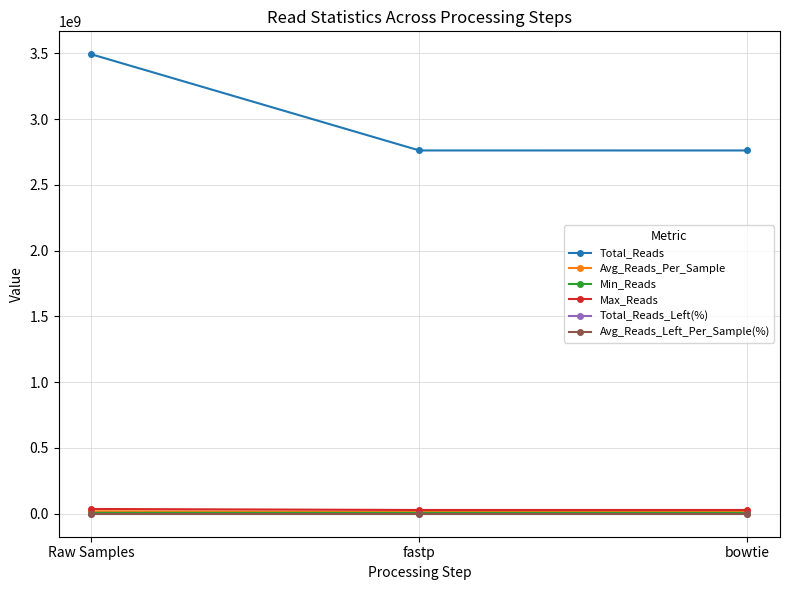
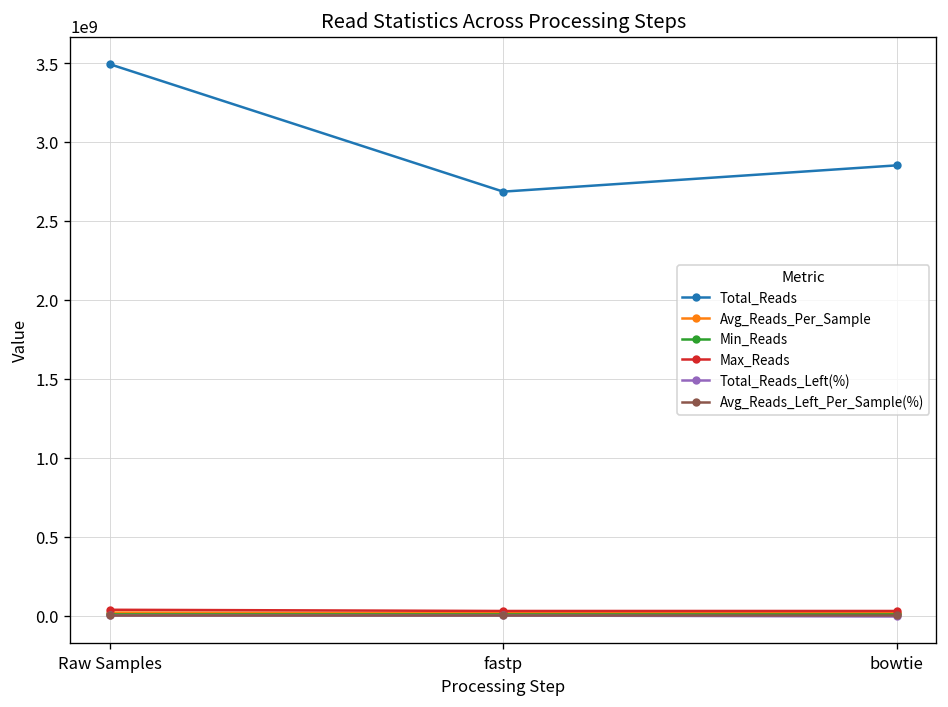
Total_Reads, fastp: 2760000000 -> 2690000000
Total_Reads, bowtie: 2760000000 -> 2850000000
